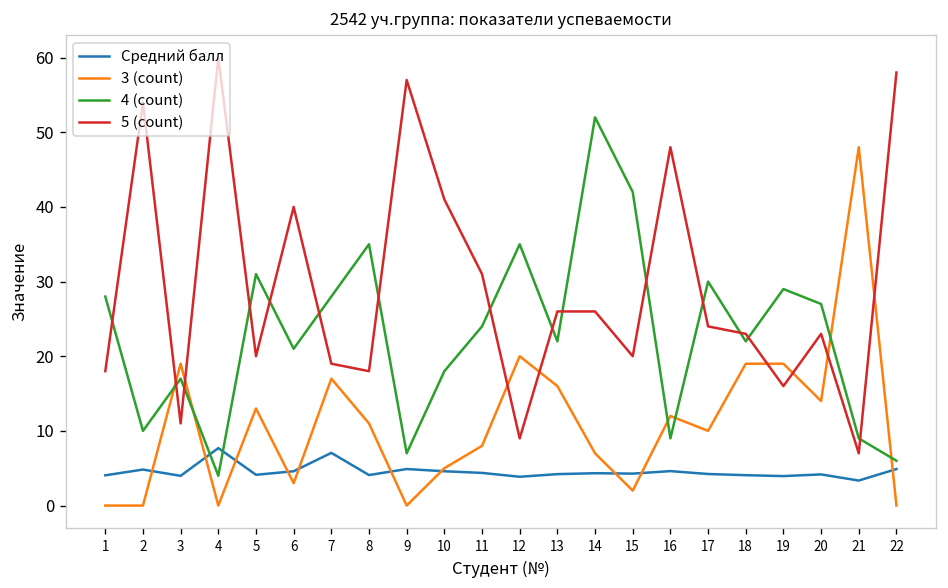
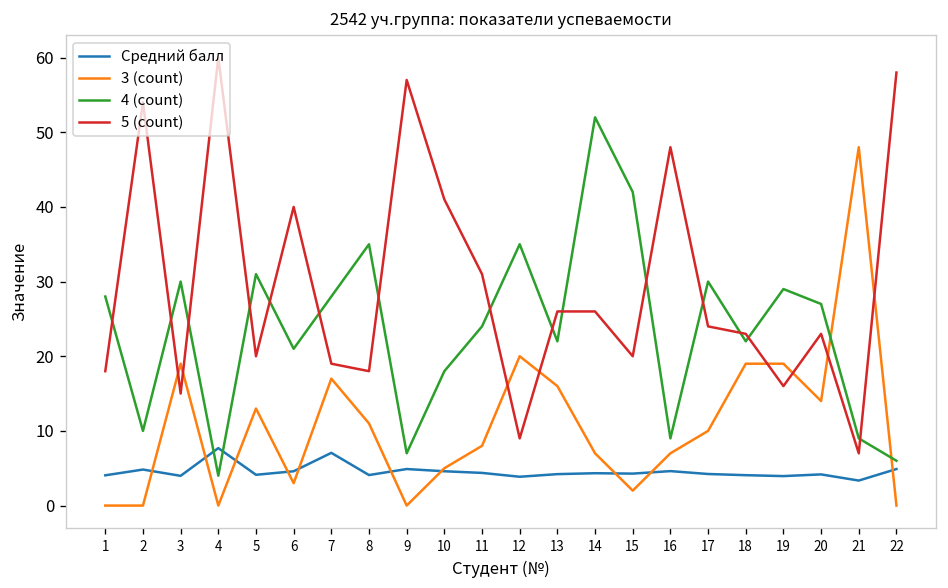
4 (count), 3: 17 -> 30
5 (count), 3: 11 -> 15
3 (count), 16: 12 -> 7
